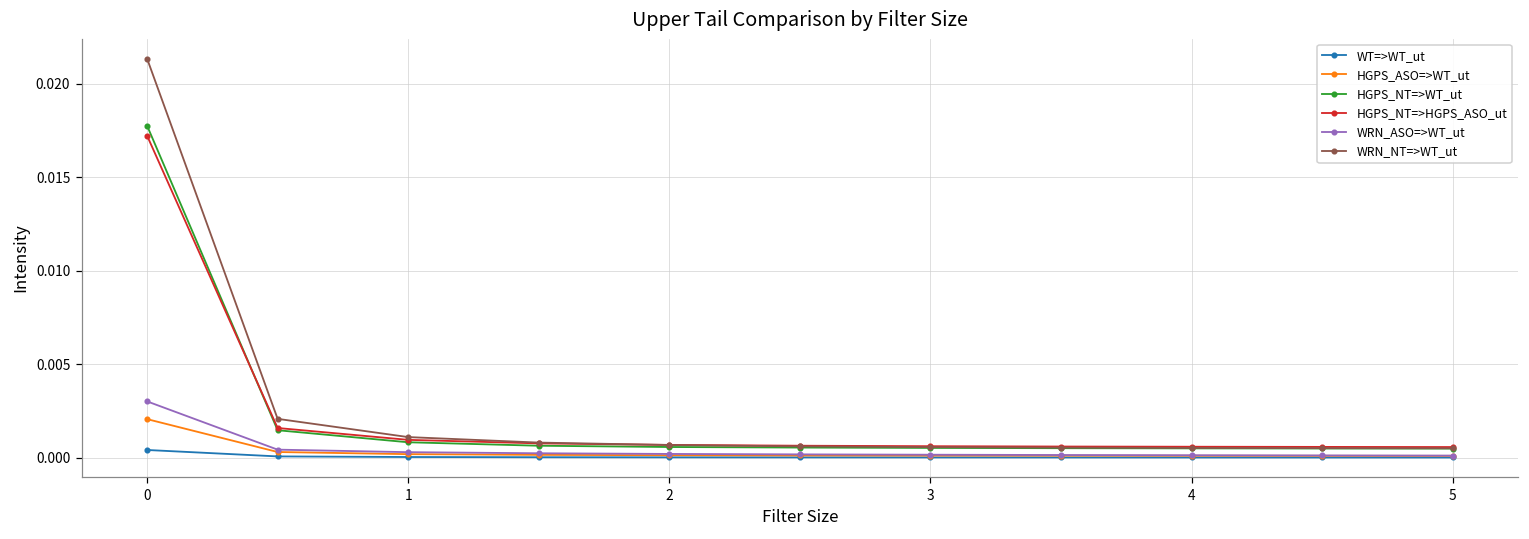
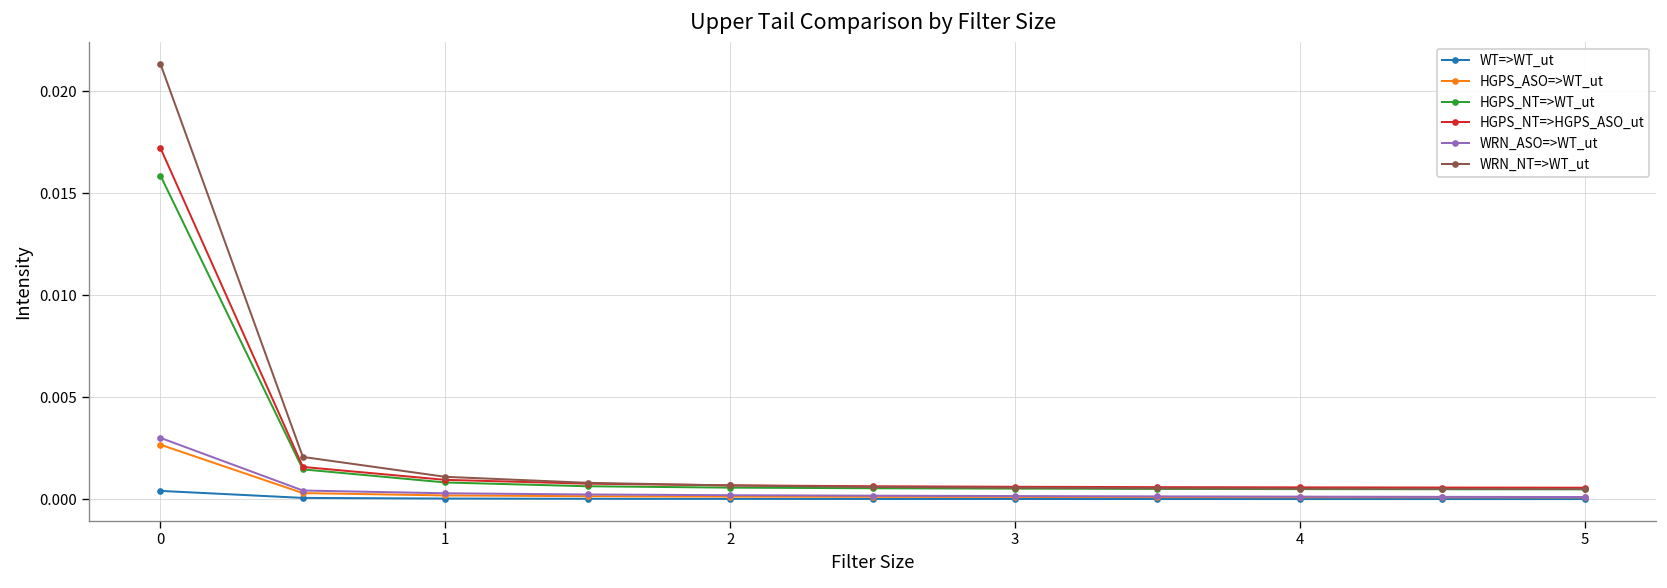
HGPS_ASO=>WT_ut, 0: 0.0021 -> 0.0027
HGPS_NT=>WT_ut, 0: 0.0178 -> 0.0159
